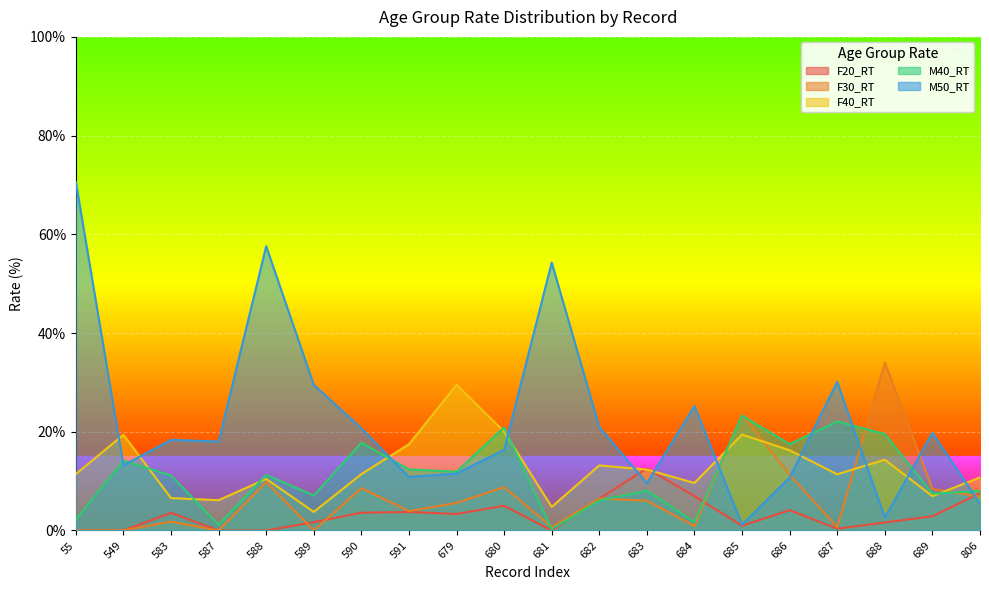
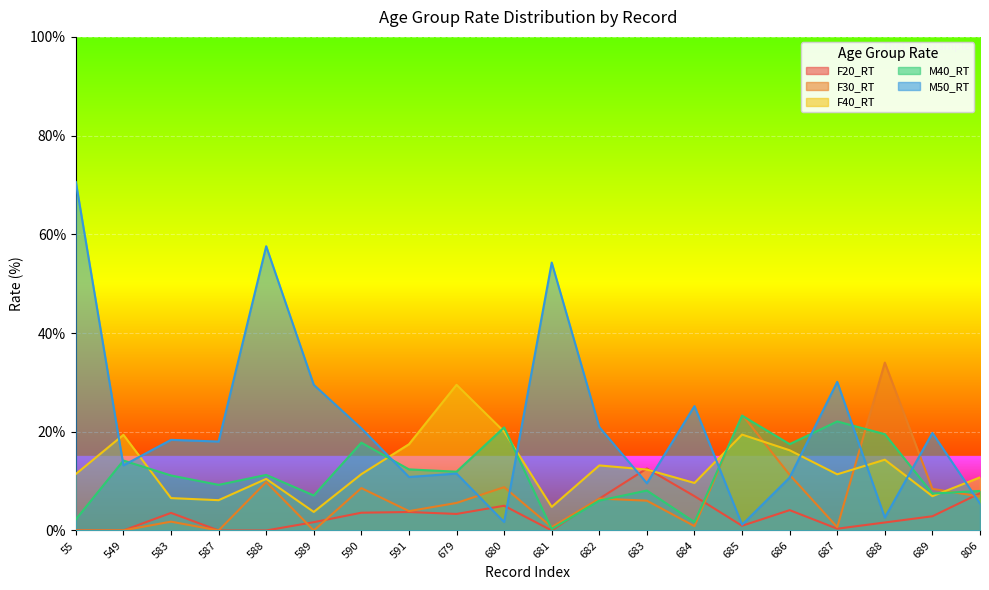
M40_RT, 587: 1% -> 9%
M50_RT, 680: 16% -> 2%
